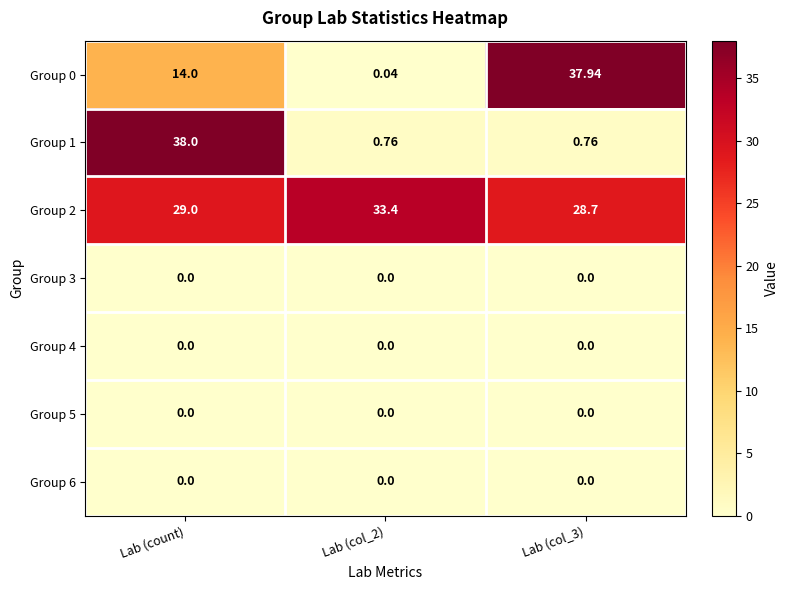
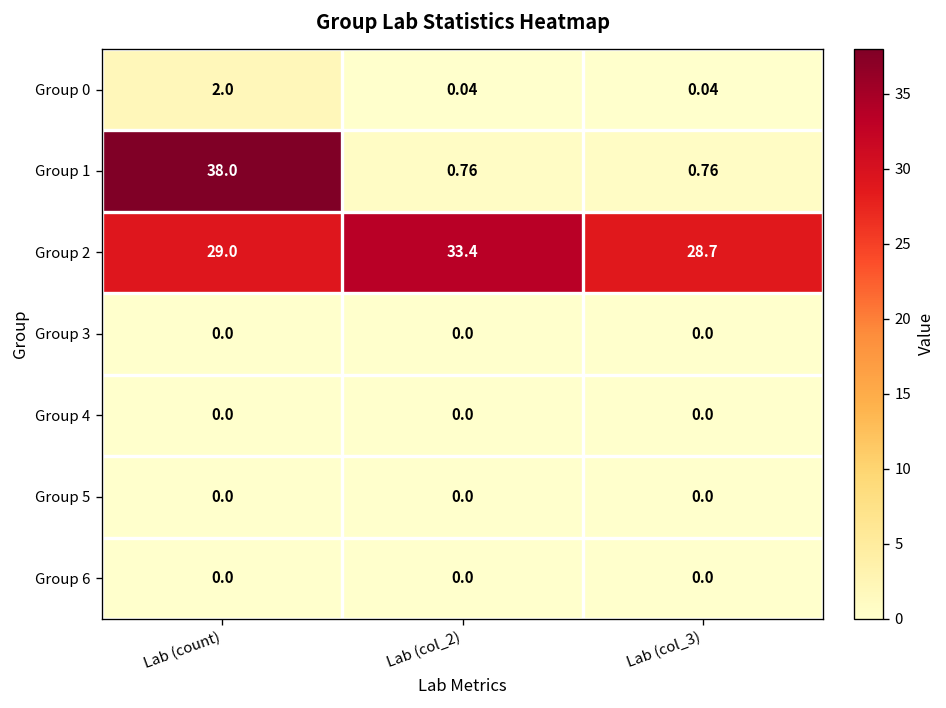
Group 0, Lab (count): 14.0 -> 2.0
Group 0, Lab (col_3): 37.94 -> 0.04
